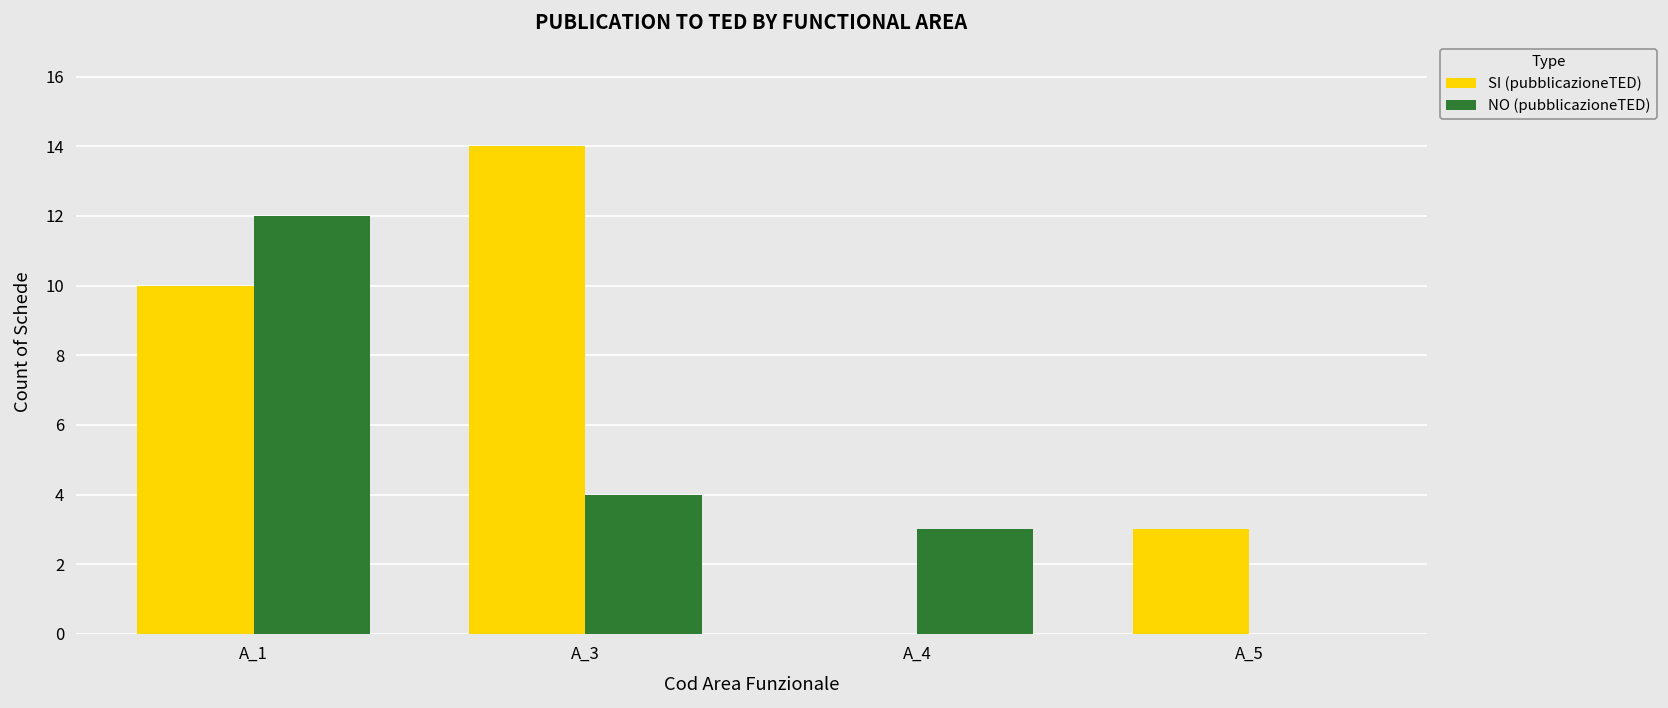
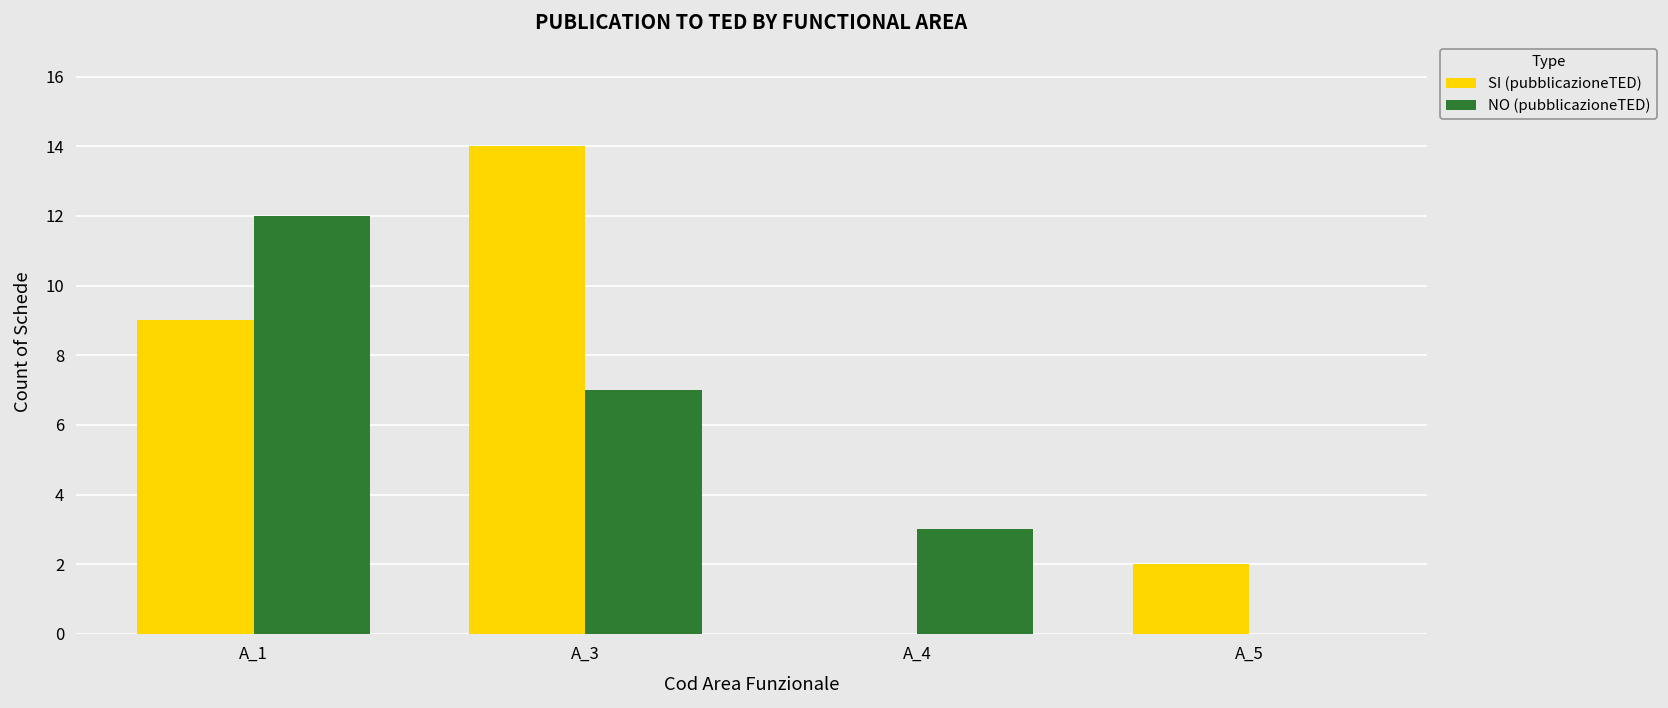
SI (pubblicazioneTED), A_1: 10 -> 9
NO (pubblicazioneTED), A_3: 4 -> 7
SI (pubblicazioneTED), A_5: 3 -> 2
